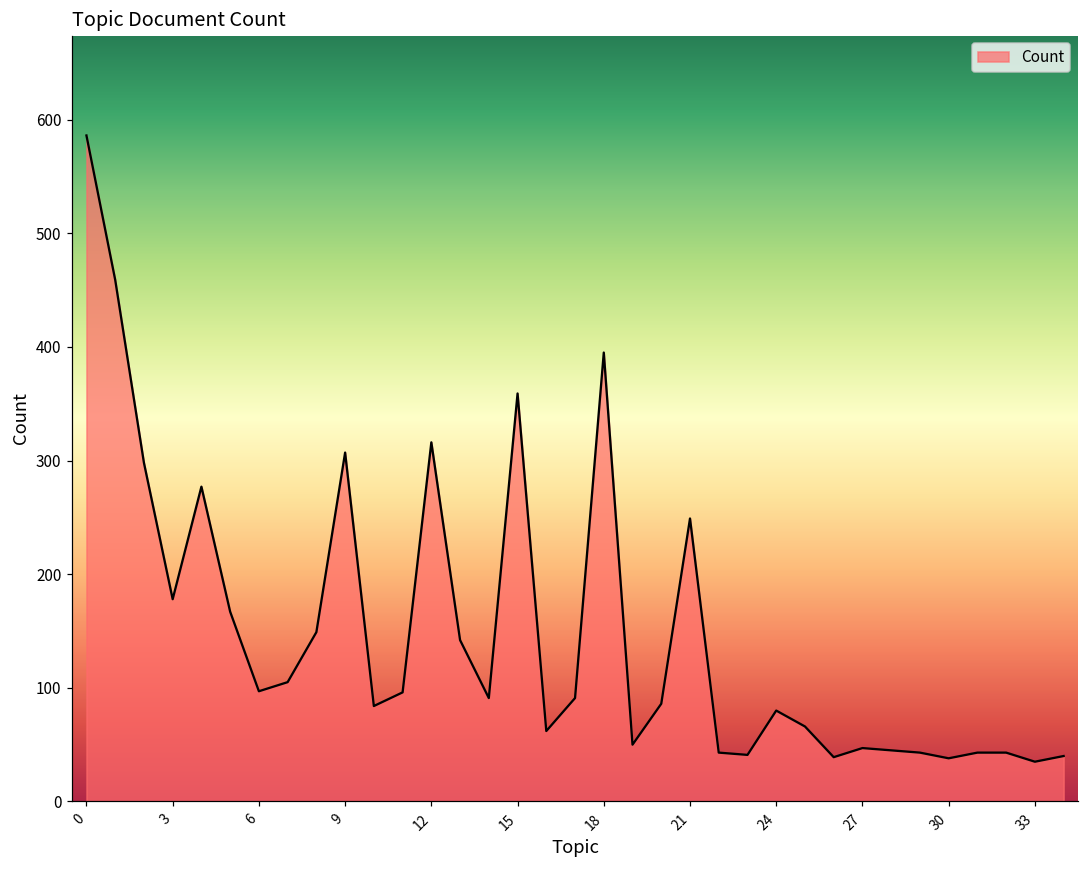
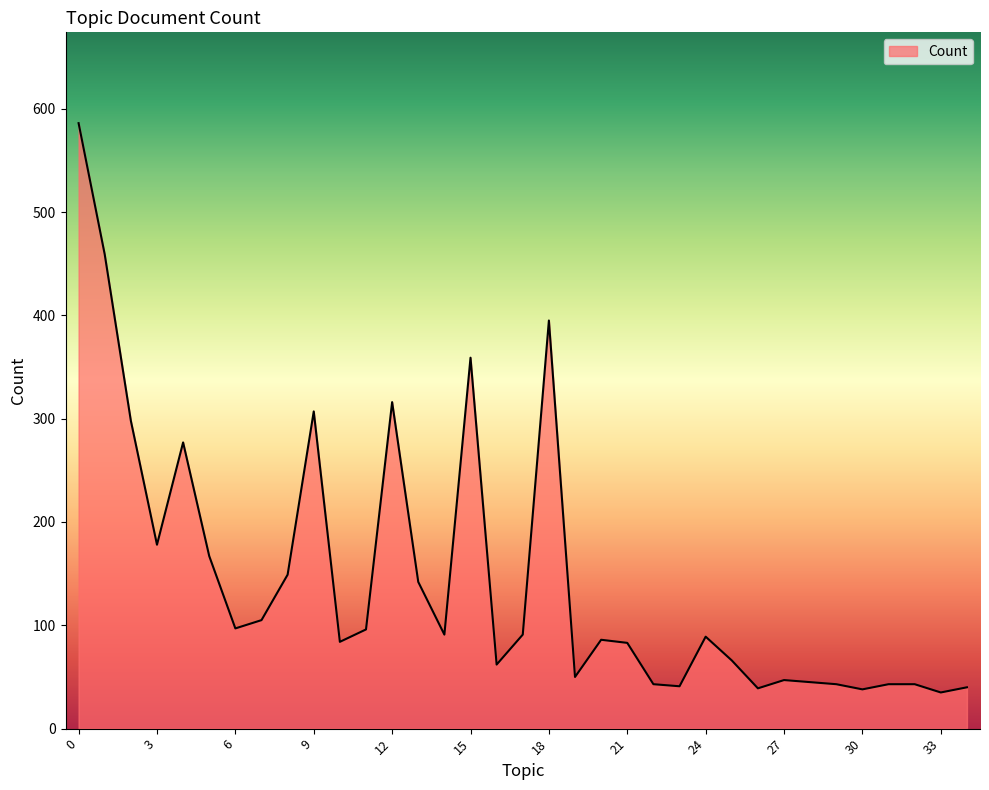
21: 249 -> 83
24: 80 -> 89
